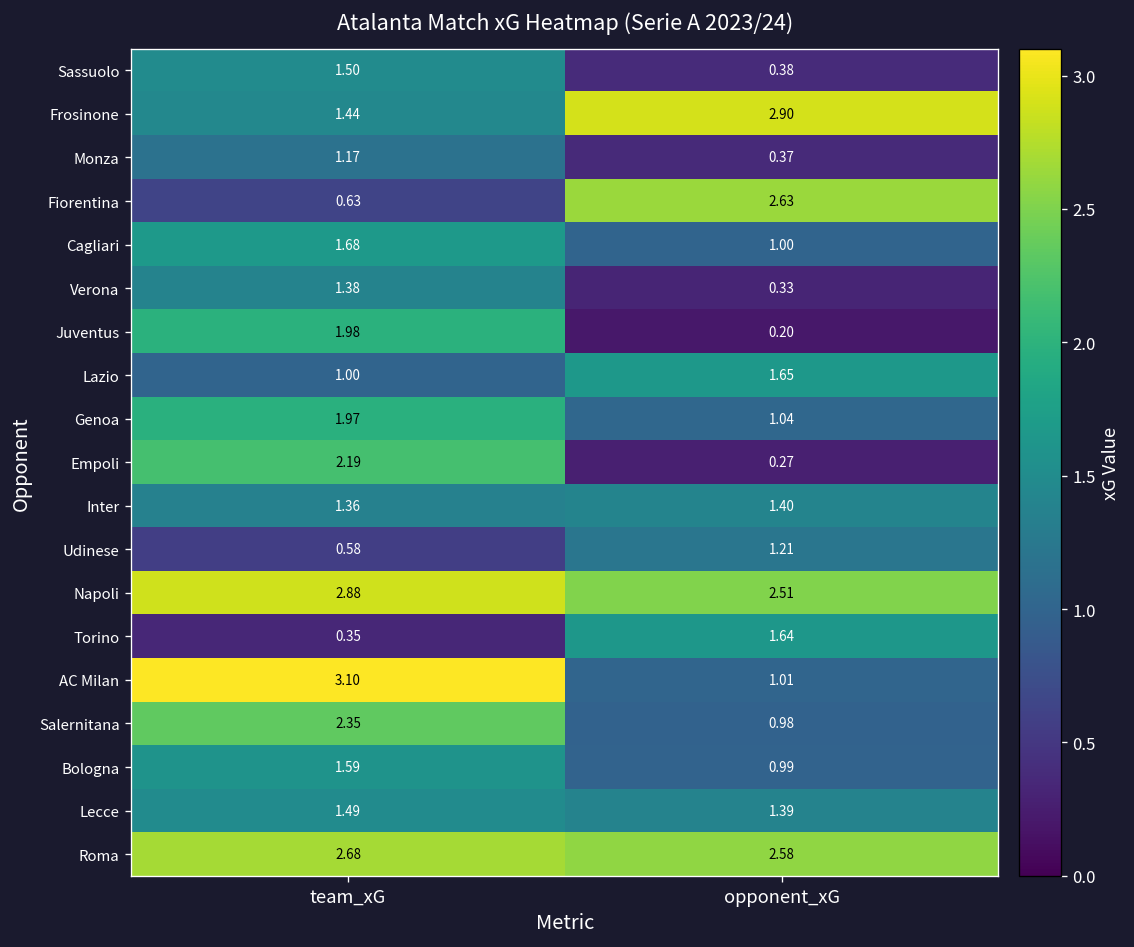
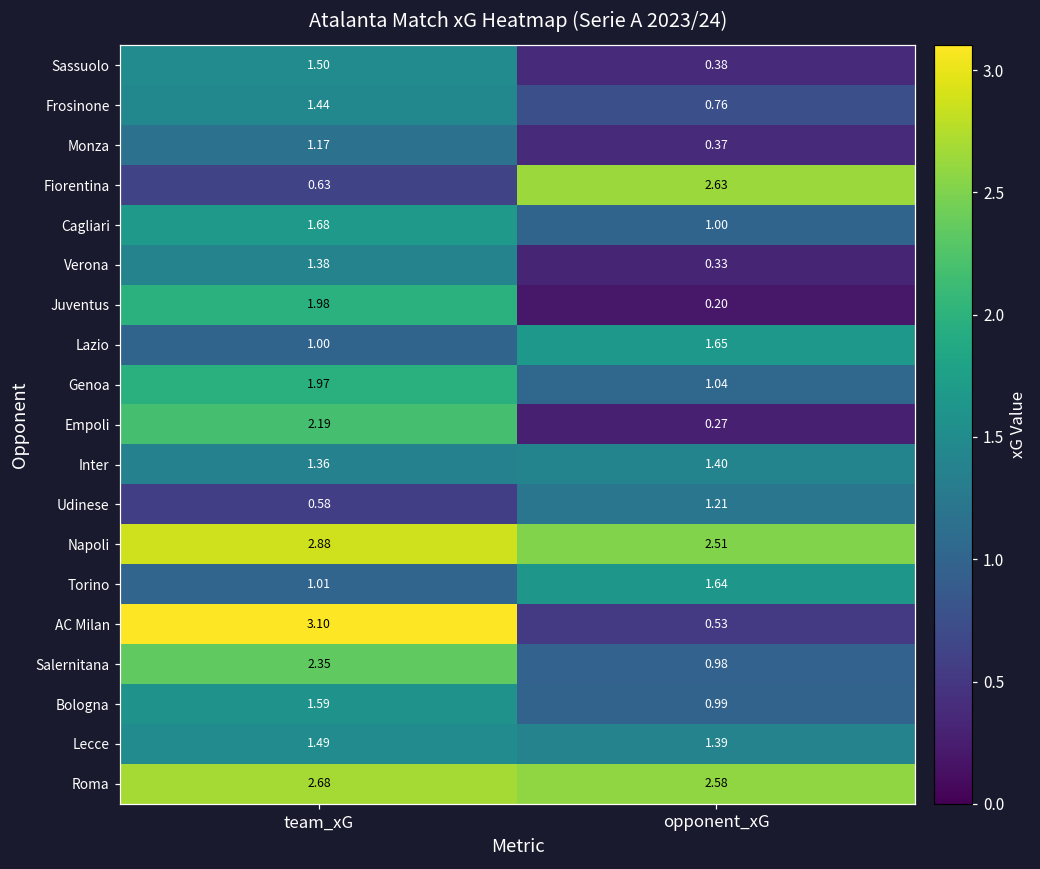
Frosinone, opponent_xG: 2.90 -> 0.76
Torino, team_xG: 0.35 -> 1.01
AC Milan, opponent_xG: 1.01 -> 0.53
